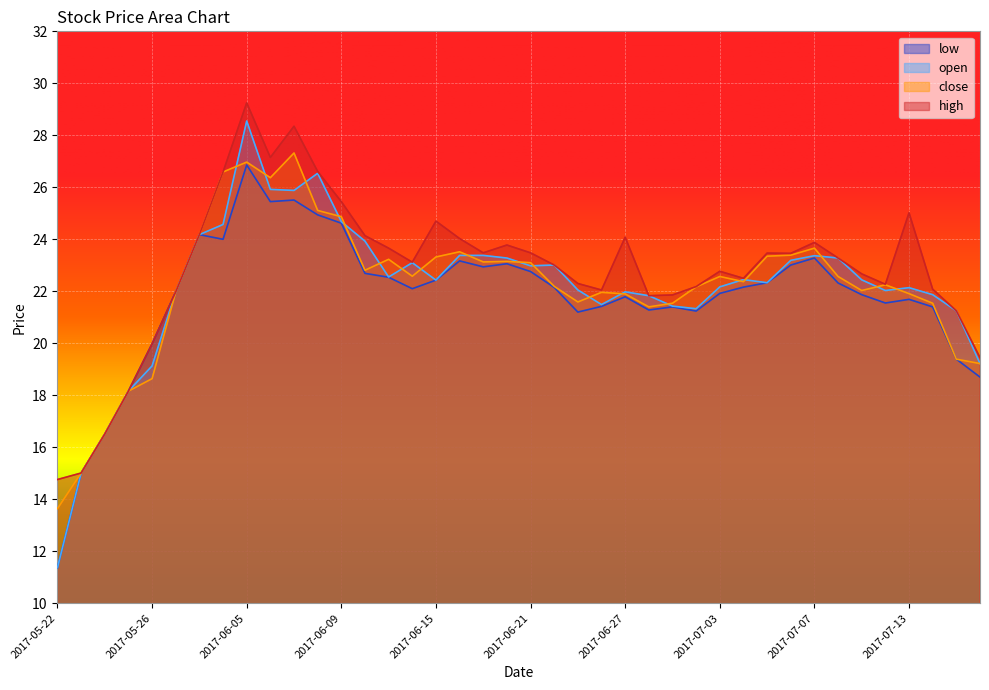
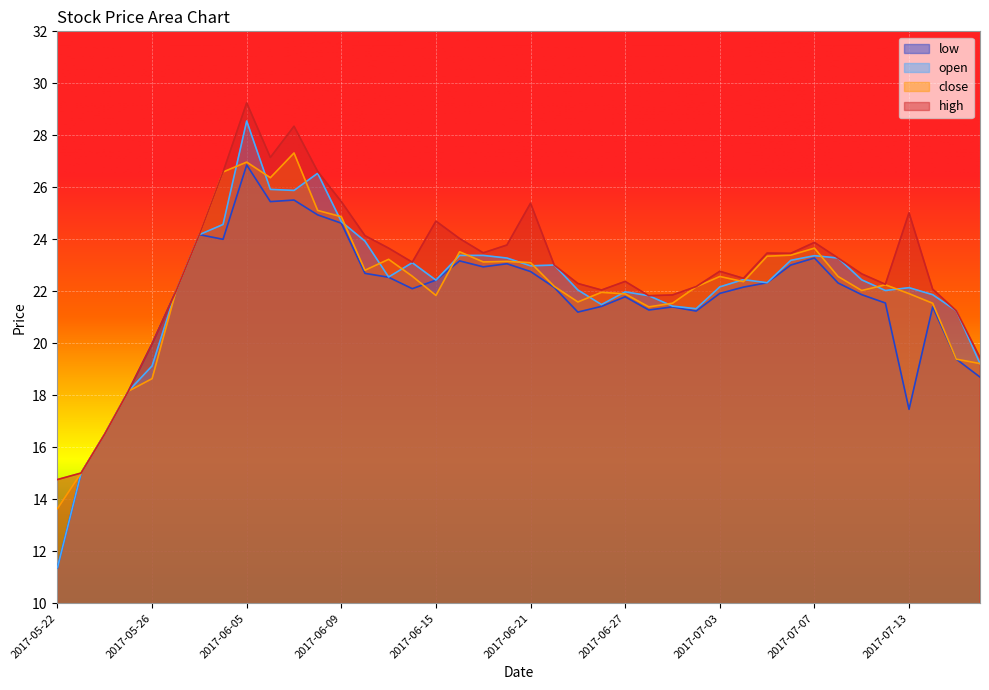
close, 2017-06-15: 23.3 -> 21.8
high, 2017-06-21: 23.5 -> 25.4
high, 2017-06-27: 24.1 -> 22.4
low, 2017-07-13: 21.7 -> 17.5
